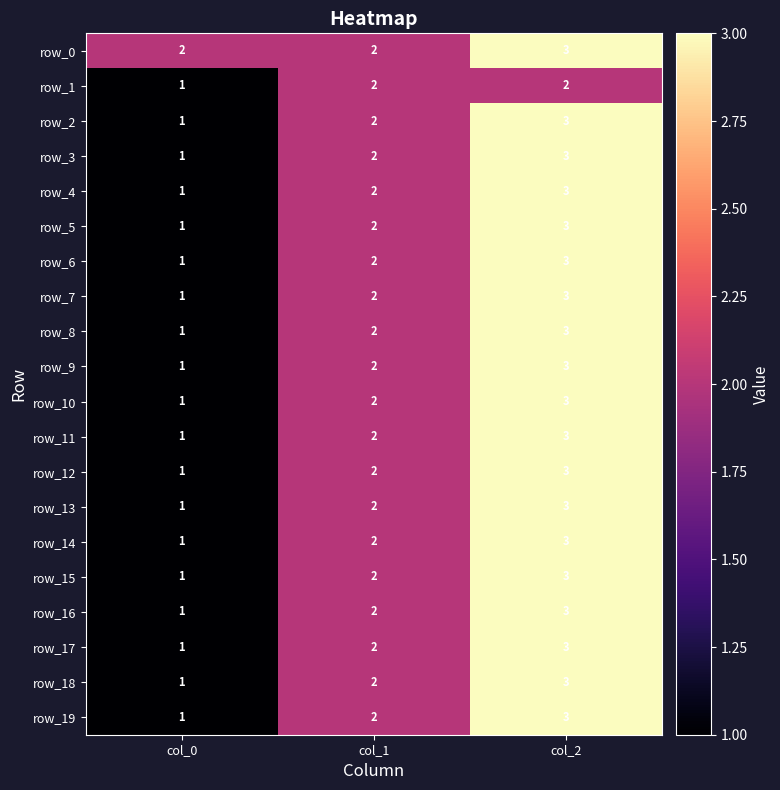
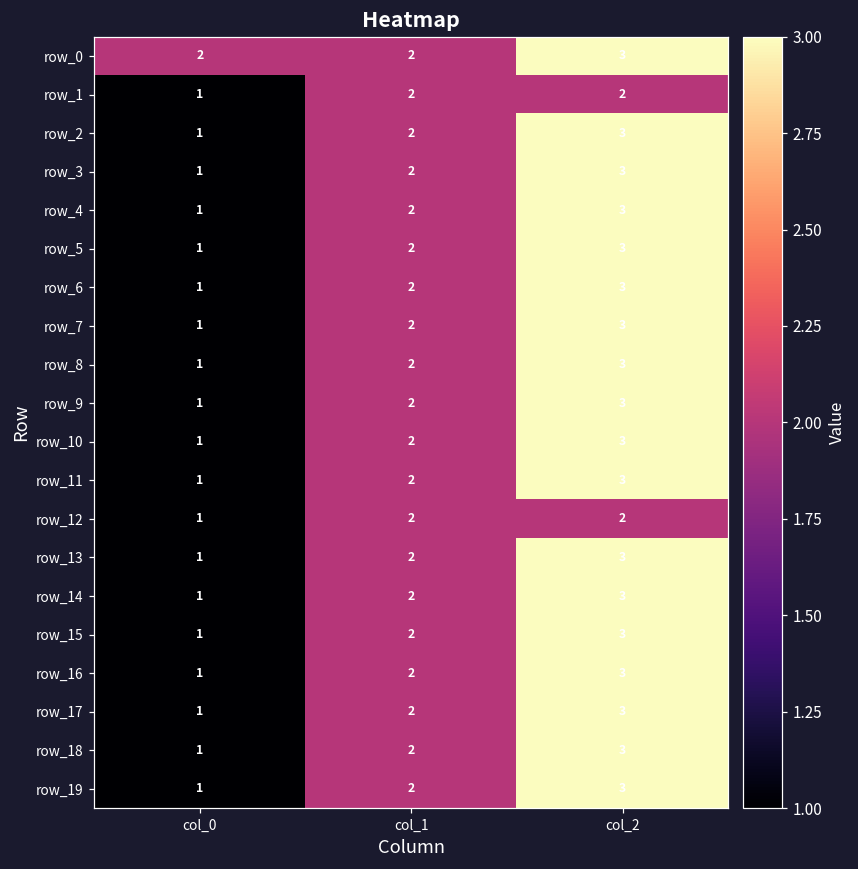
row_12, col_2: 3 -> 2
